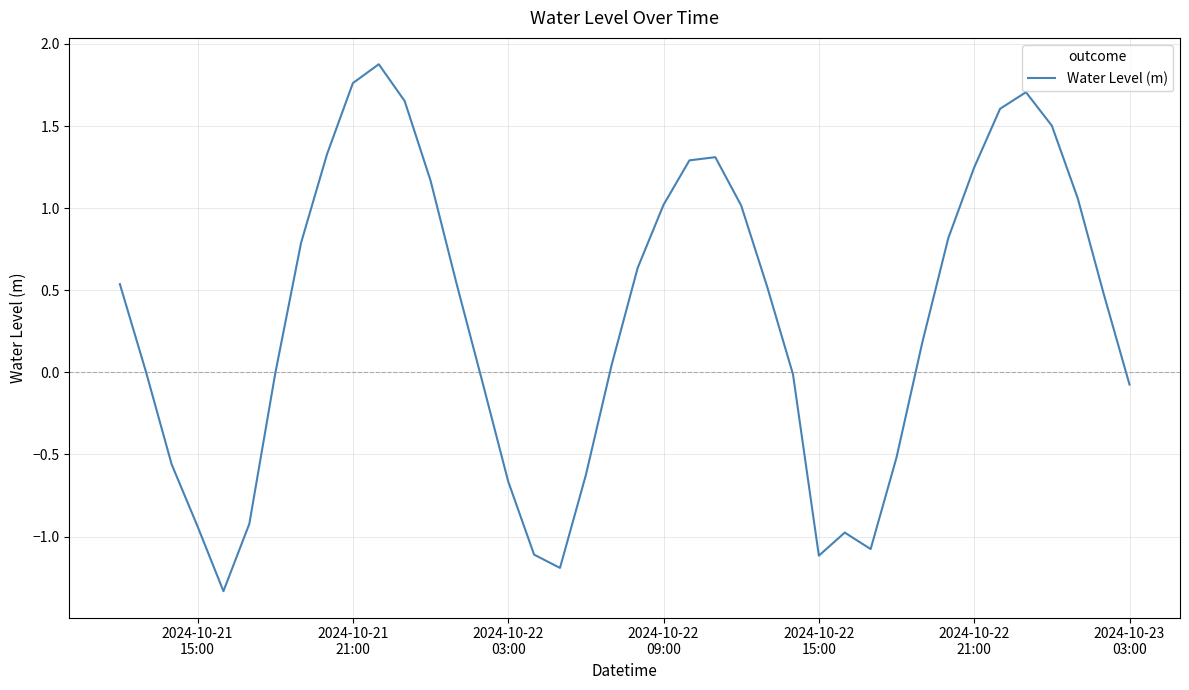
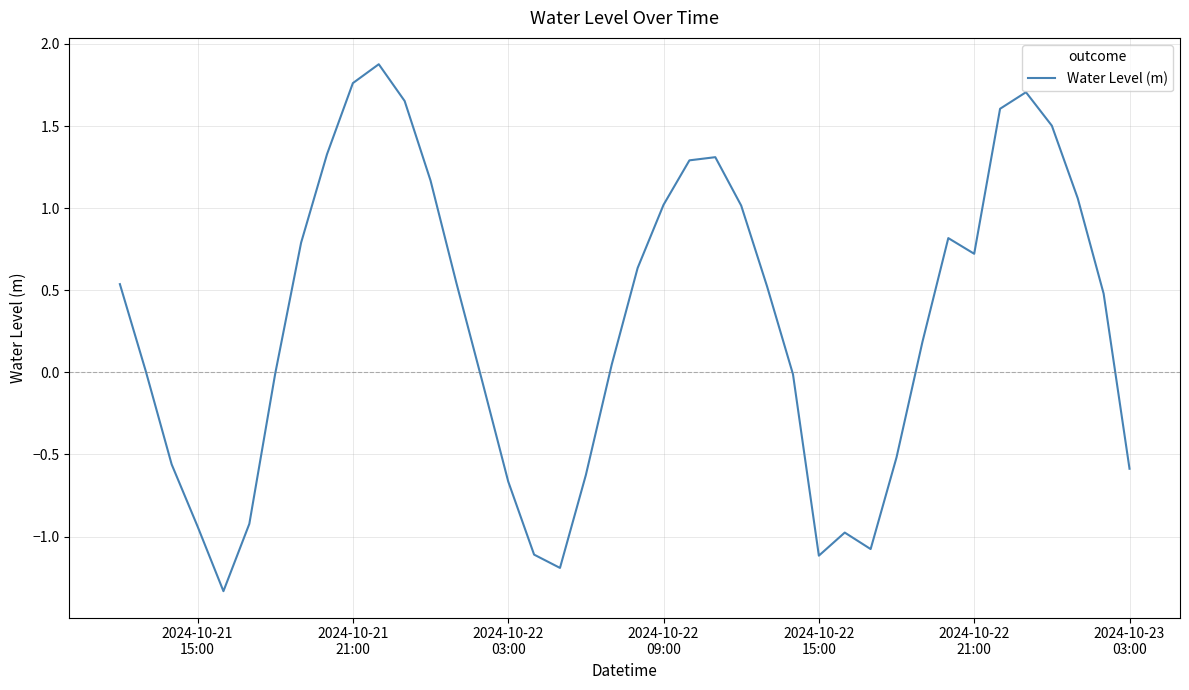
2024-10-22 21:00: 1.25 -> 0.72
2024-10-23 03:00: -0.07 -> -0.59
